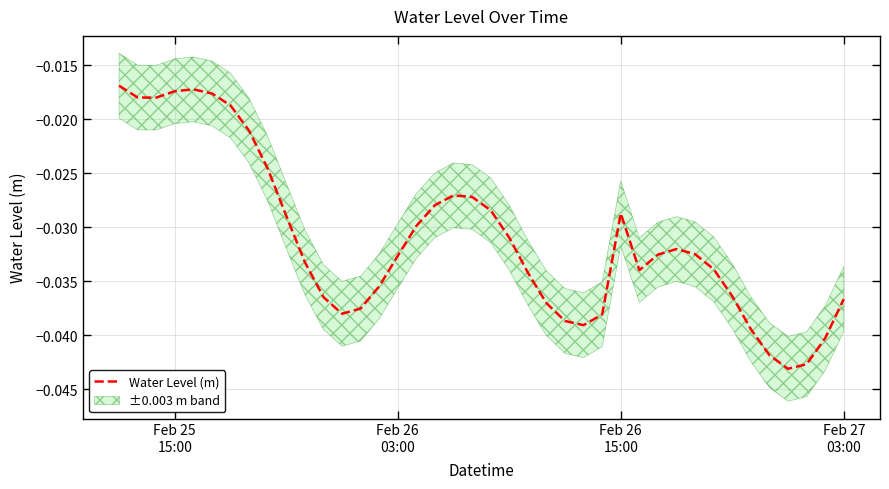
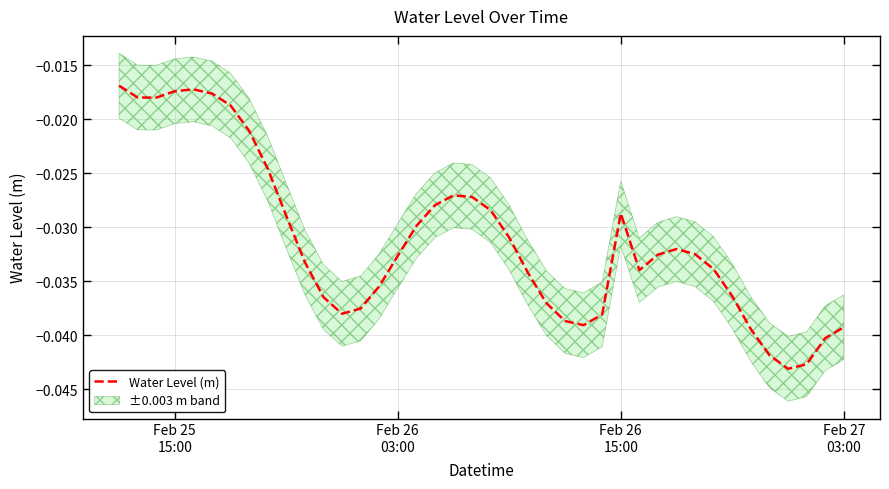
Water Level (m), Feb 27 03:00: -0.0366 -> -0.0392
